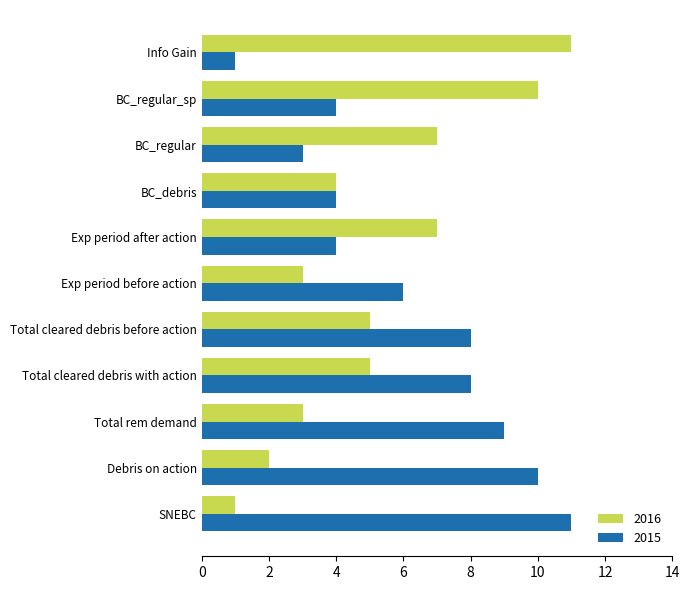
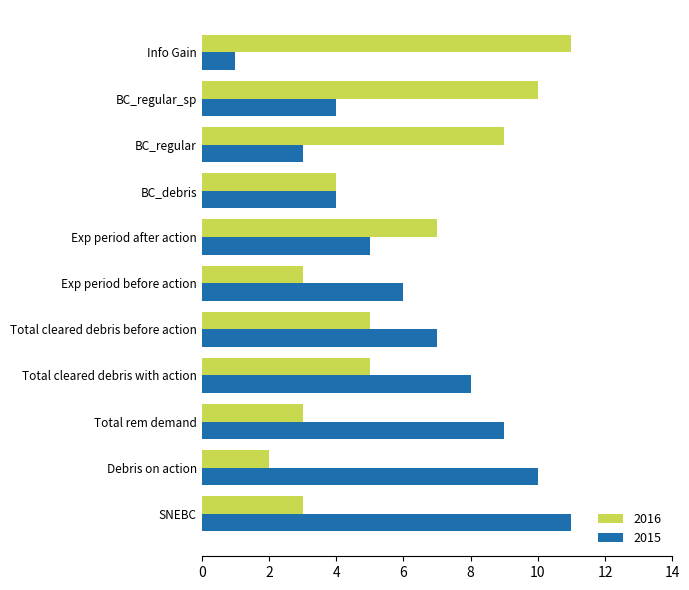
2016, BC_regular: 7 -> 9
2015, Exp period after action: 4.0 -> 5.0
2015, Total cleared debris before action: 8.0 -> 7.0
2016, SNEBC: 1 -> 3
